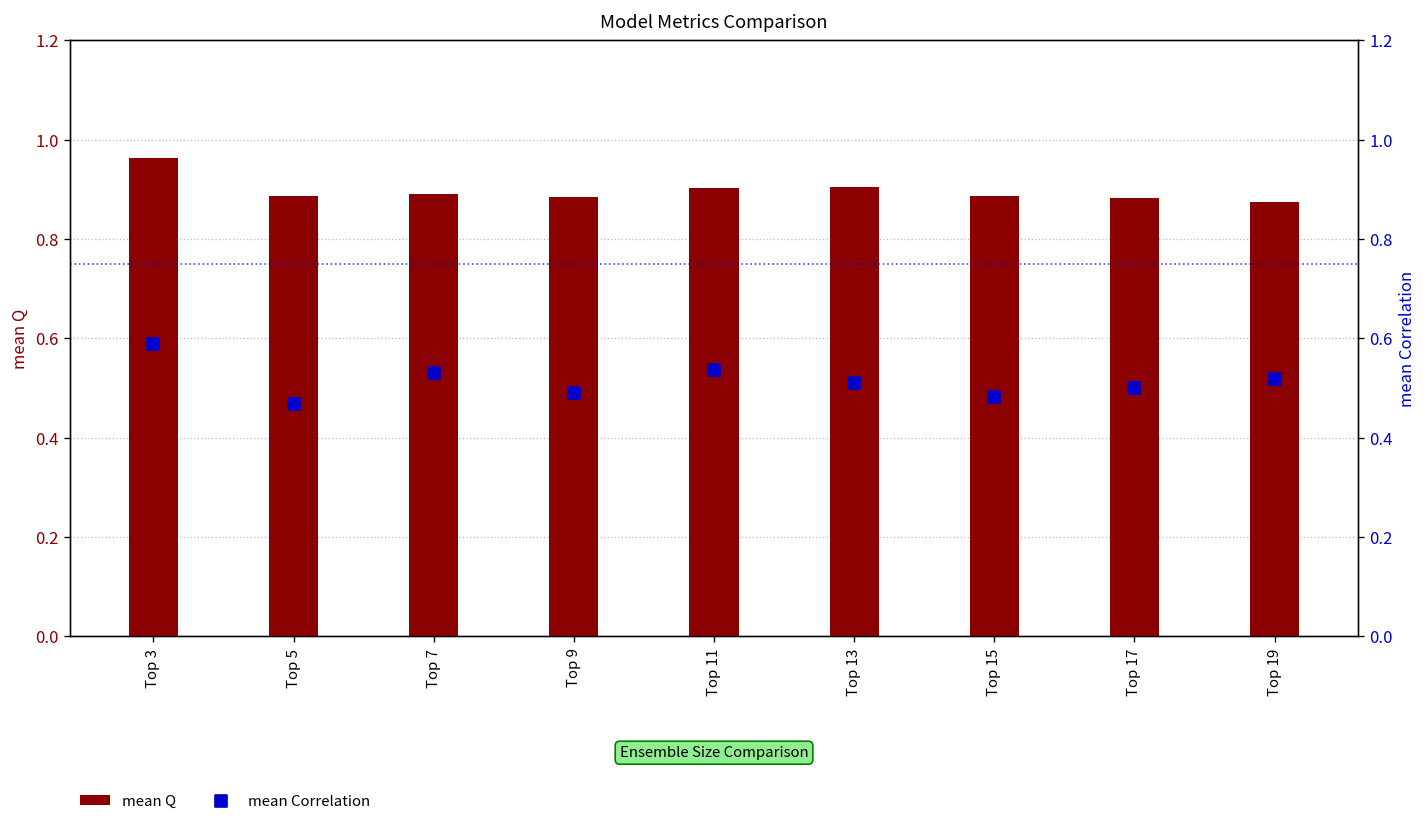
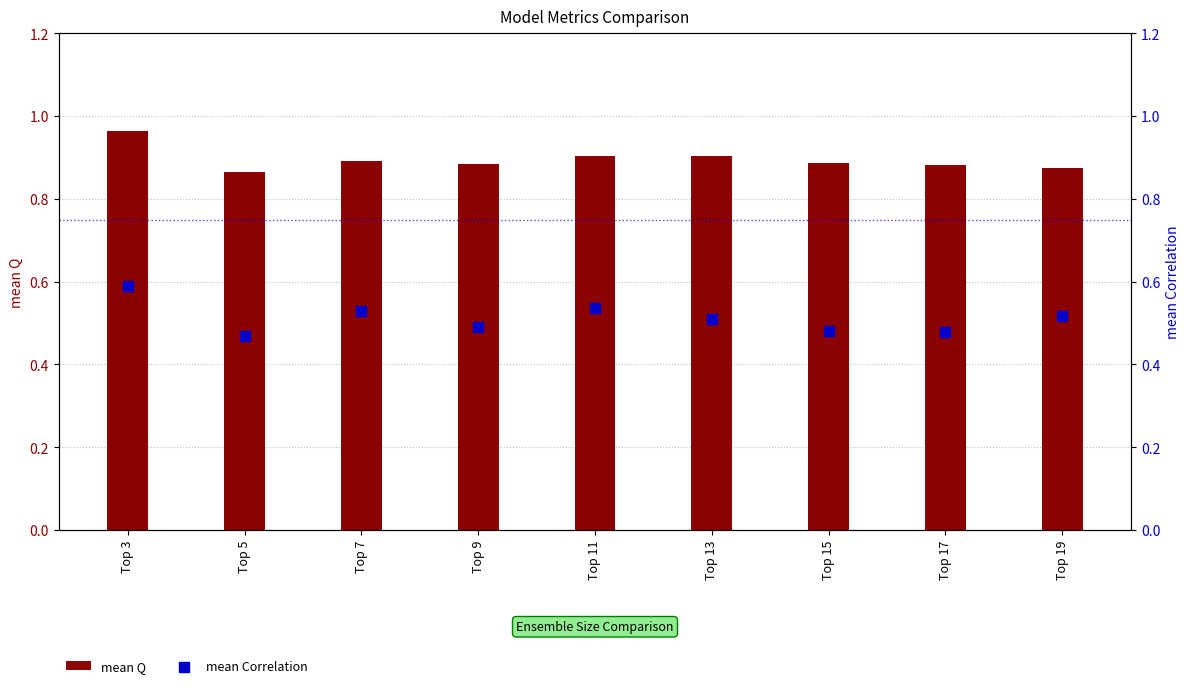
mean Q, Top 5: 0.89 -> 0.87
mean Correlation, Top 17: 0.50 -> 0.48
